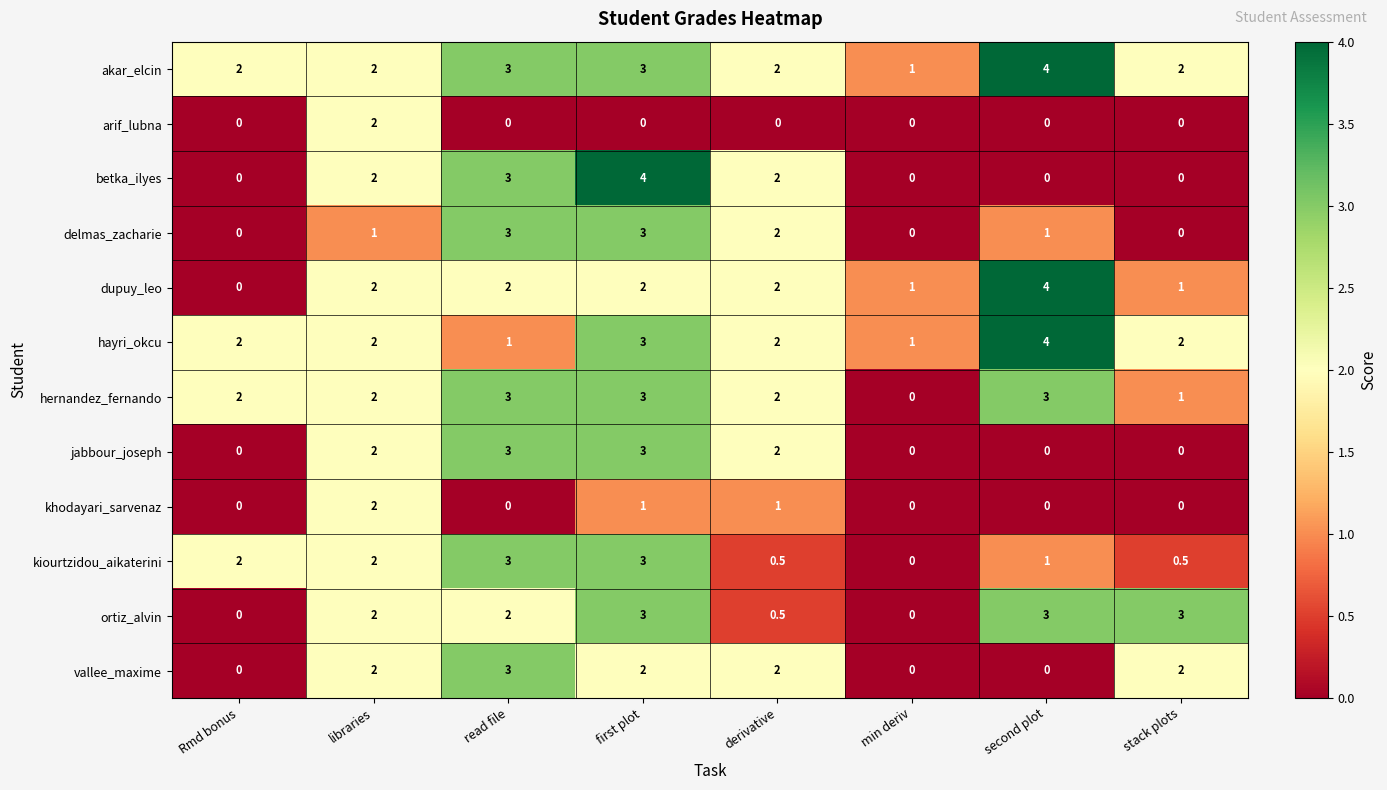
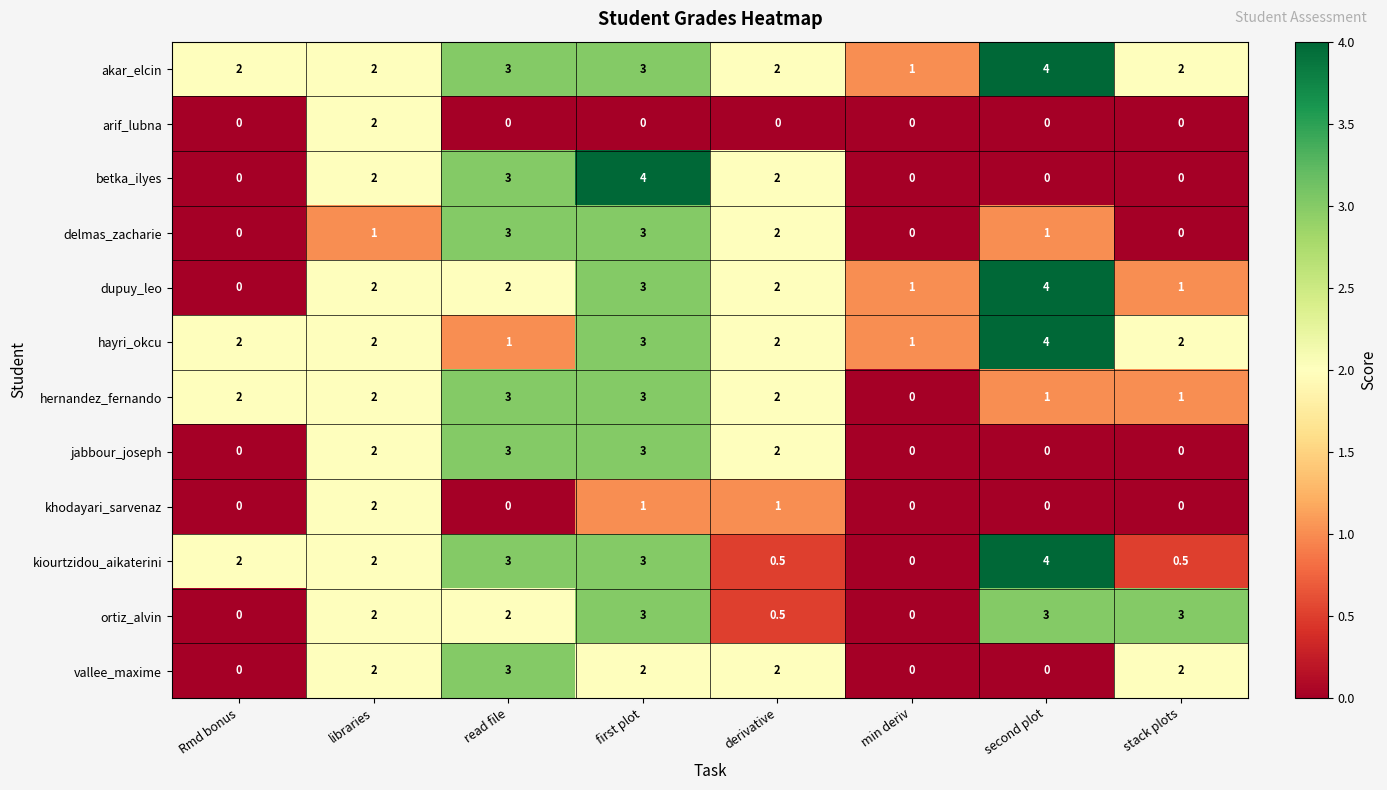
dupuy_leo, first plot: 2 -> 3
hernandez_fernando, second plot: 3 -> 1
kiourtzidou_aikaterini, second plot: 1 -> 4
